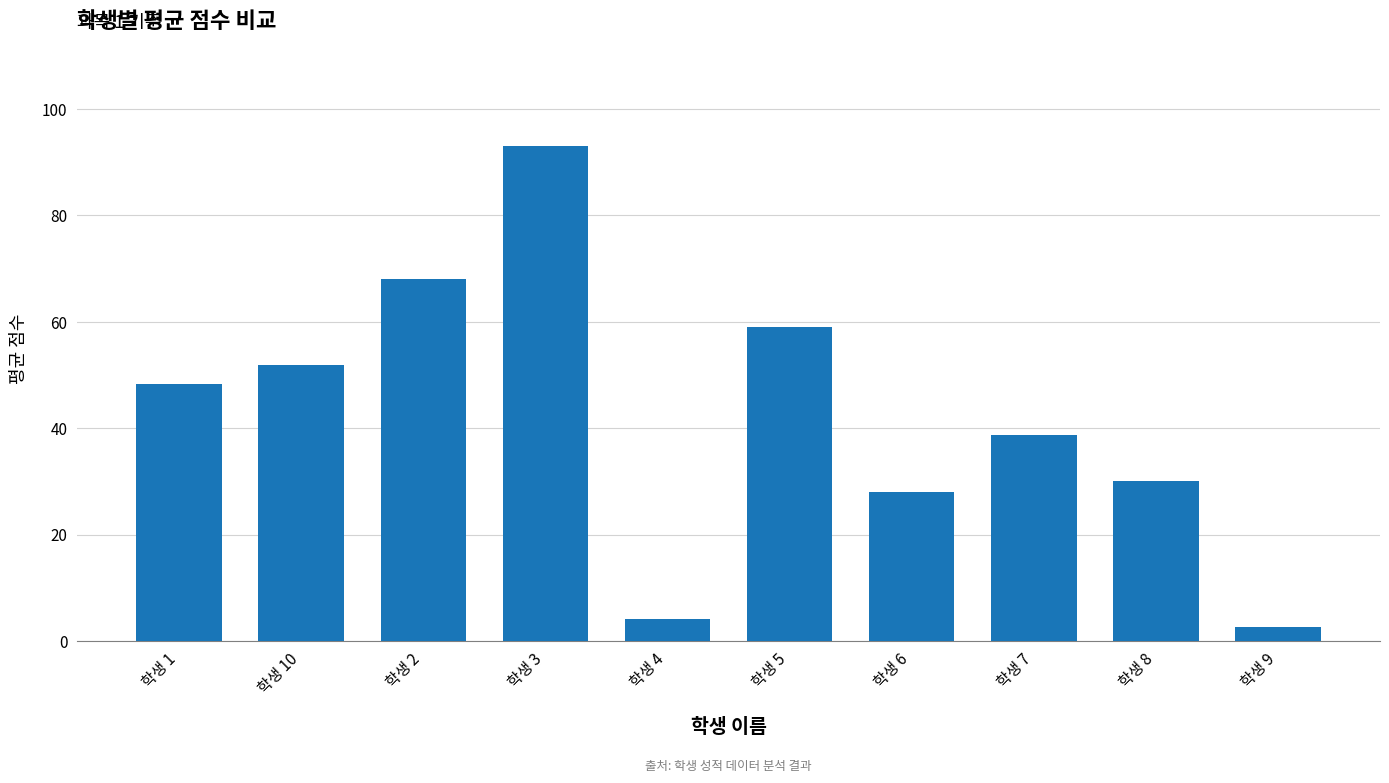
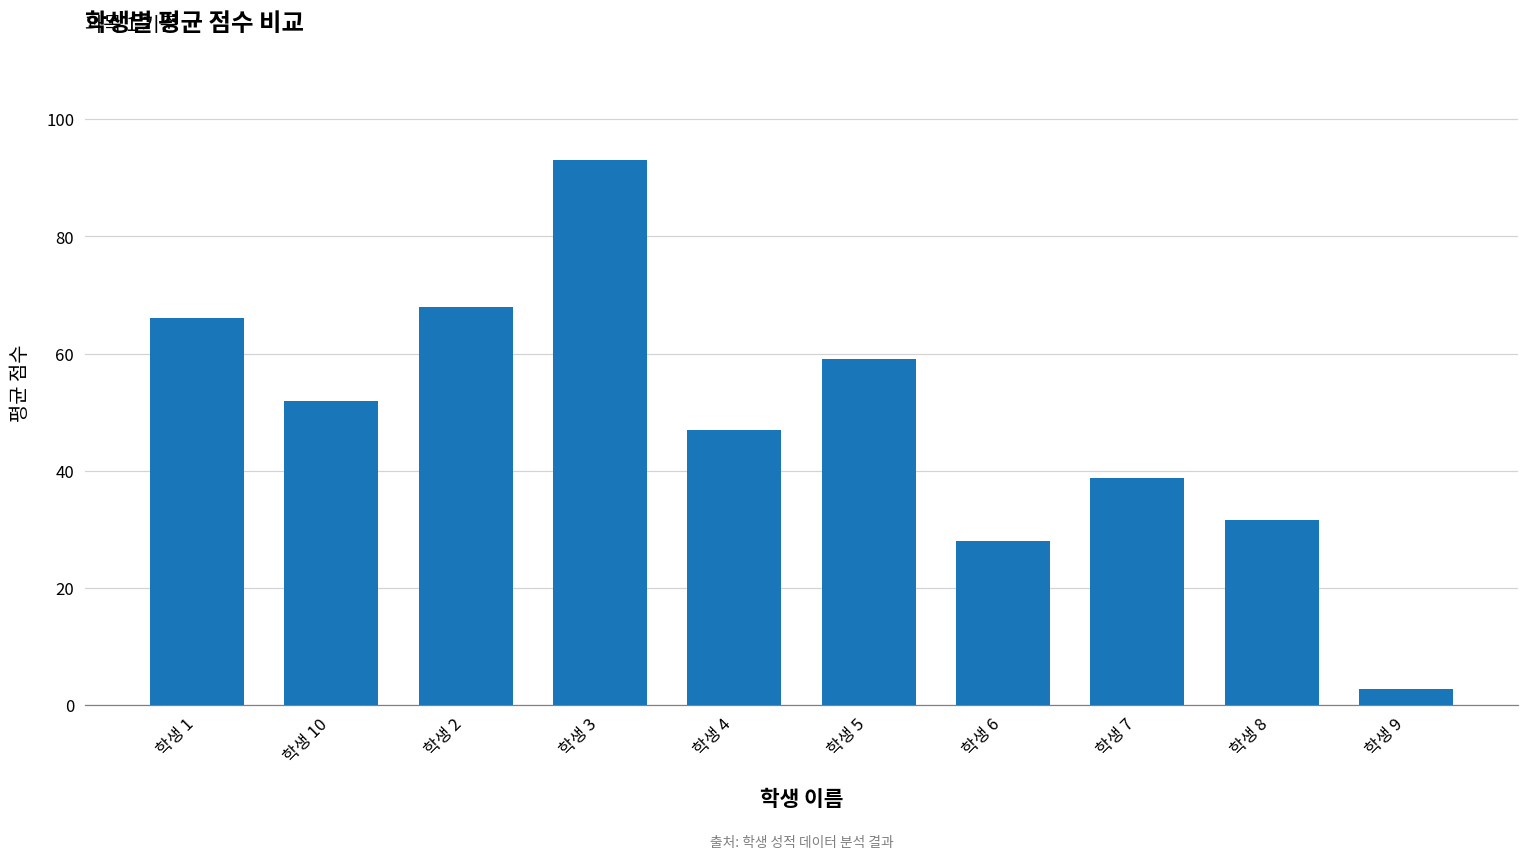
학생 1: 48 -> 66
학생 4: 4 -> 47
학생 8: 30 -> 32
